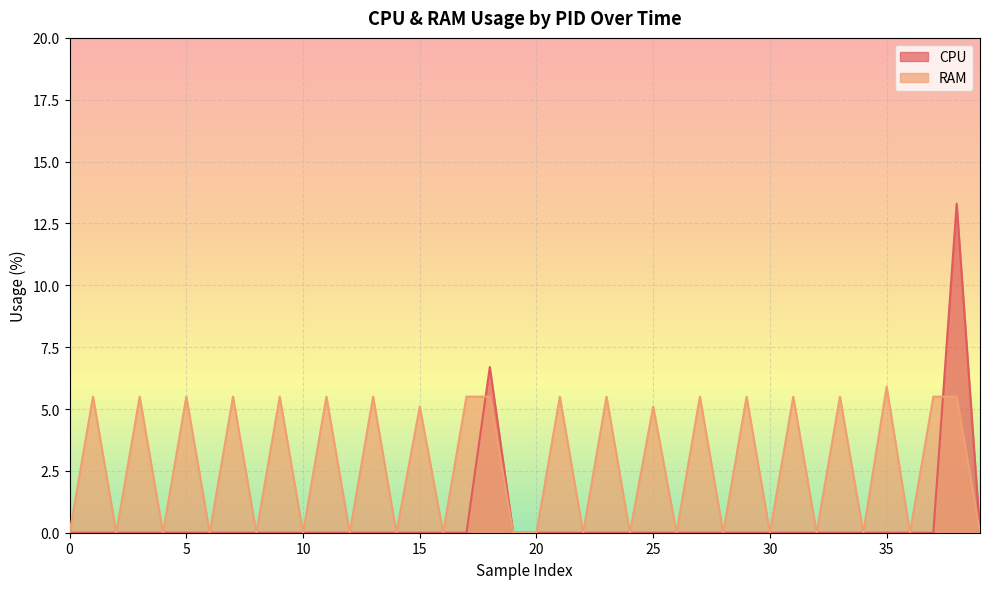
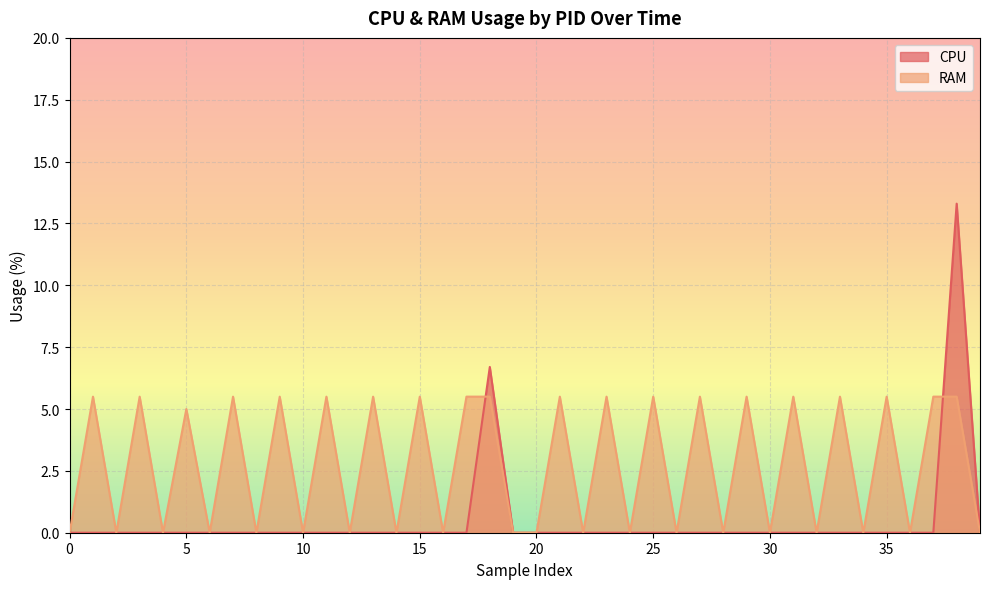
RAM, 5: 5.5 -> 5.0
RAM, 15: 5.1 -> 5.5
RAM, 25: 5.1 -> 5.5
RAM, 35: 5.9 -> 5.5
